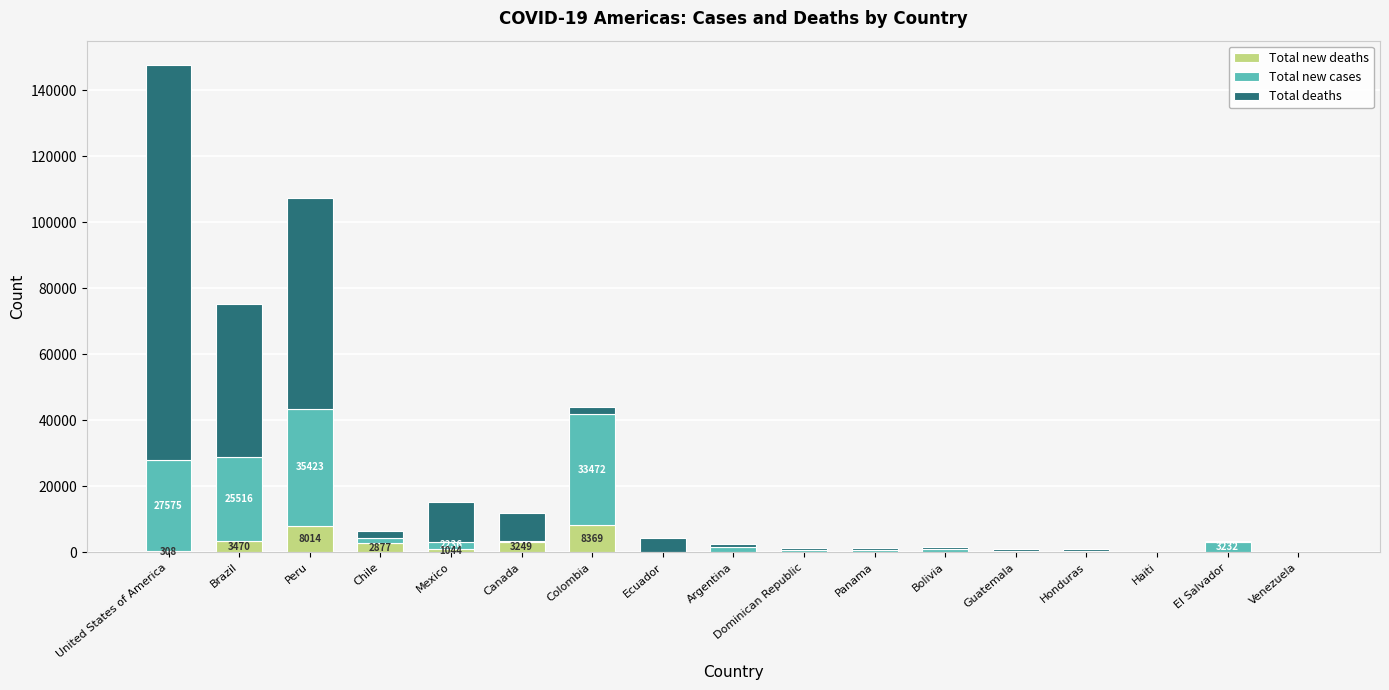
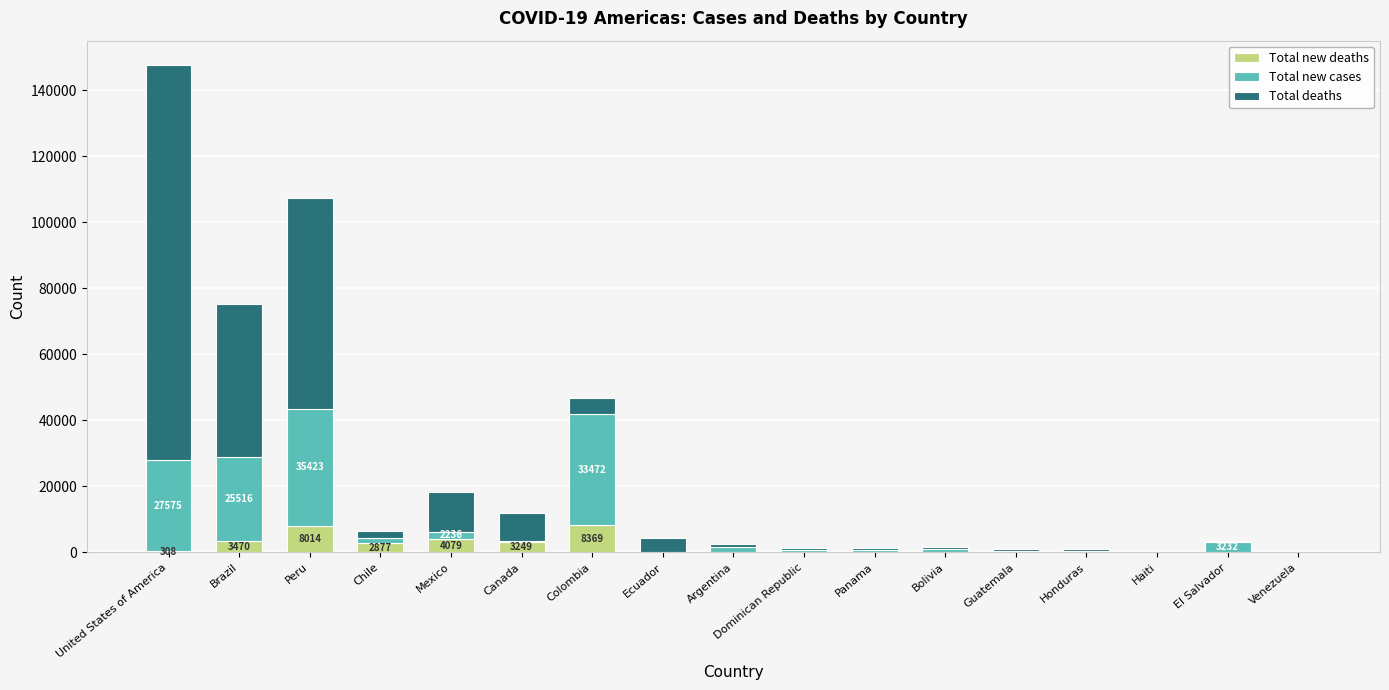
Total new deaths, Mexico: 1044 -> 4079
Total deaths, Colombia: 2000 -> 5000
